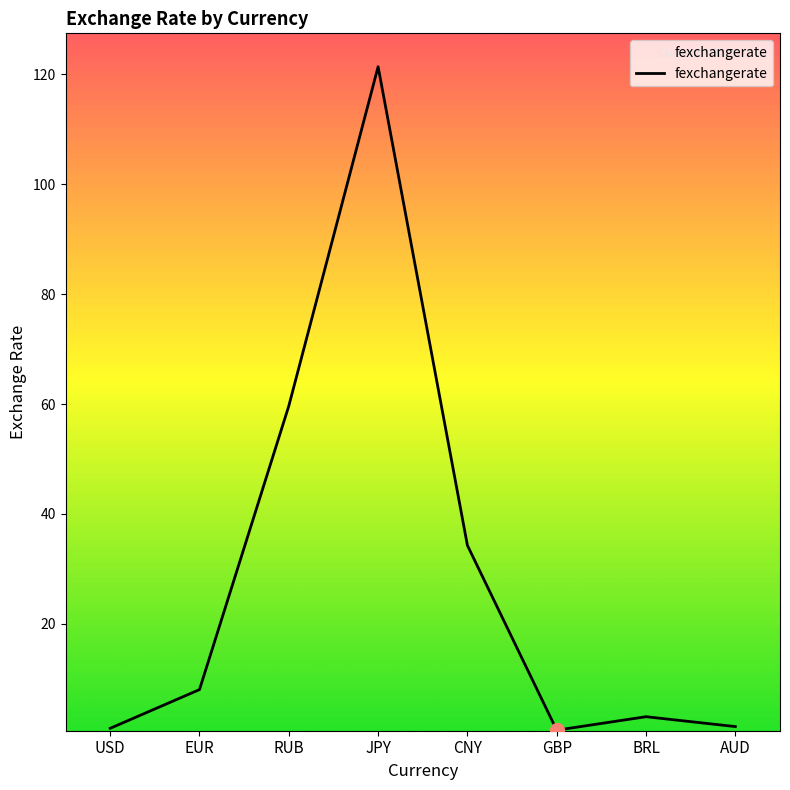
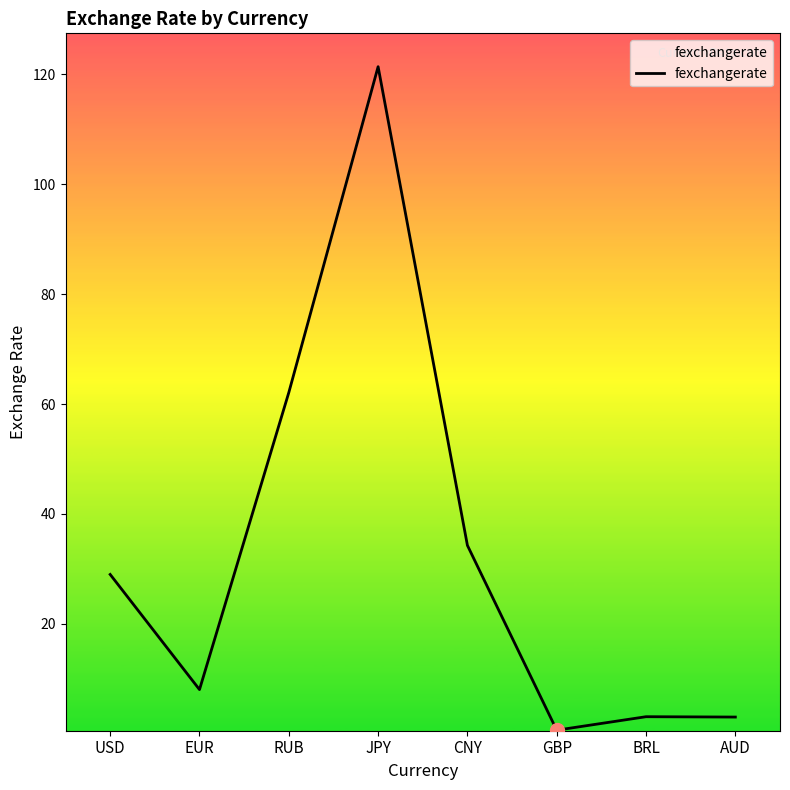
fexchangerate, USD: 1 -> 29
fexchangerate, RUB: 60 -> 62
fexchangerate, AUD: 1 -> 3
